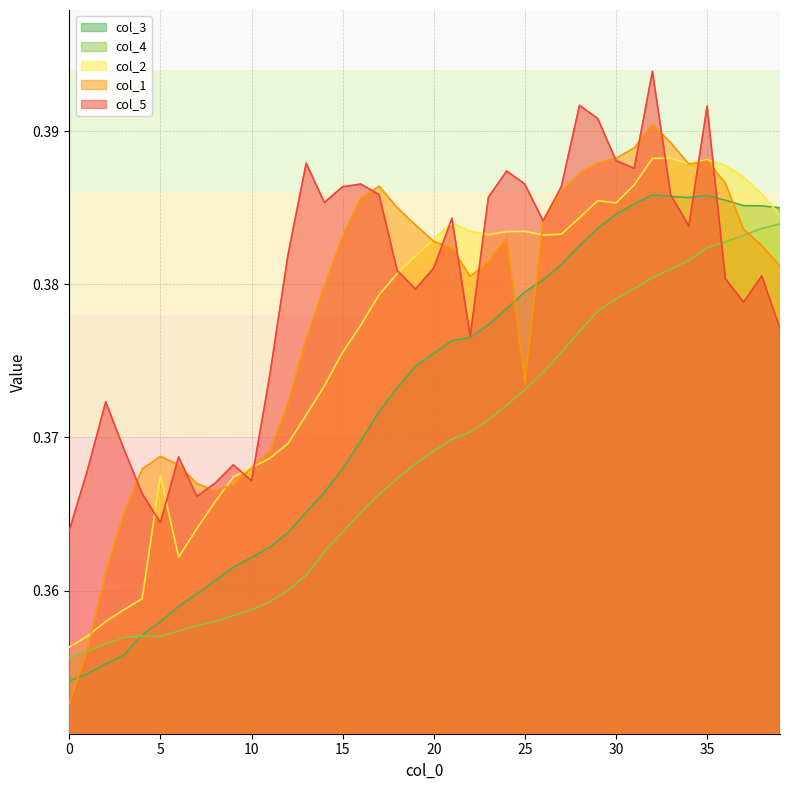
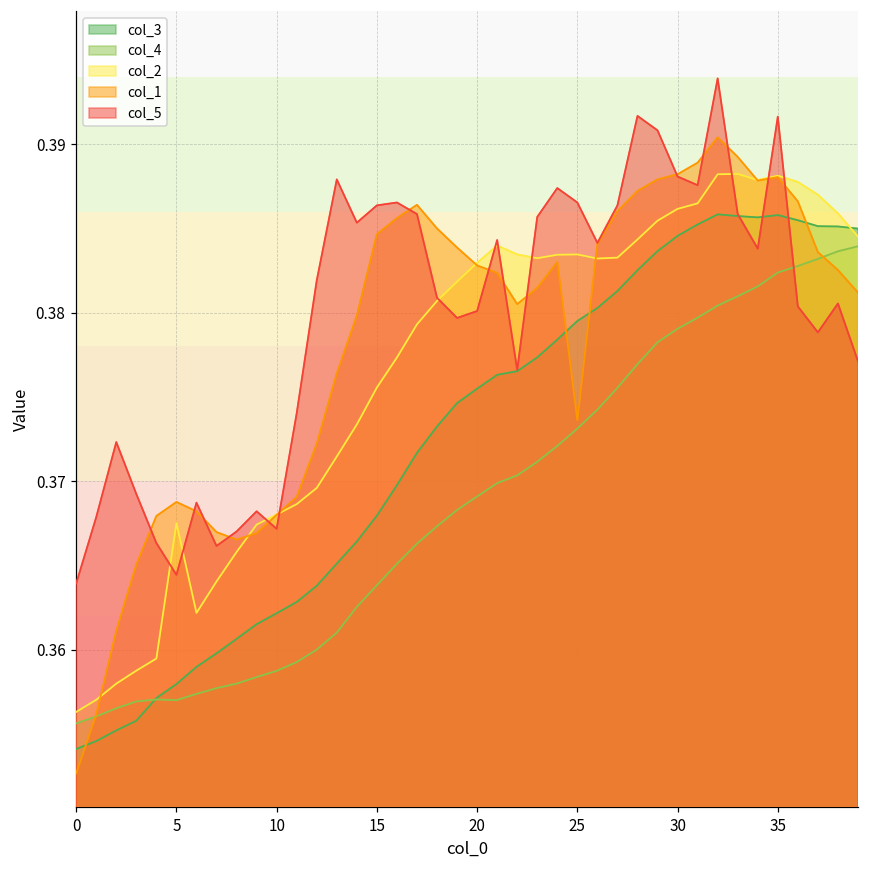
col_1, 15: 0.3831 -> 0.3847
col_5, 20: 0.3811 -> 0.3801
col_2, 30: 0.3853 -> 0.3862
